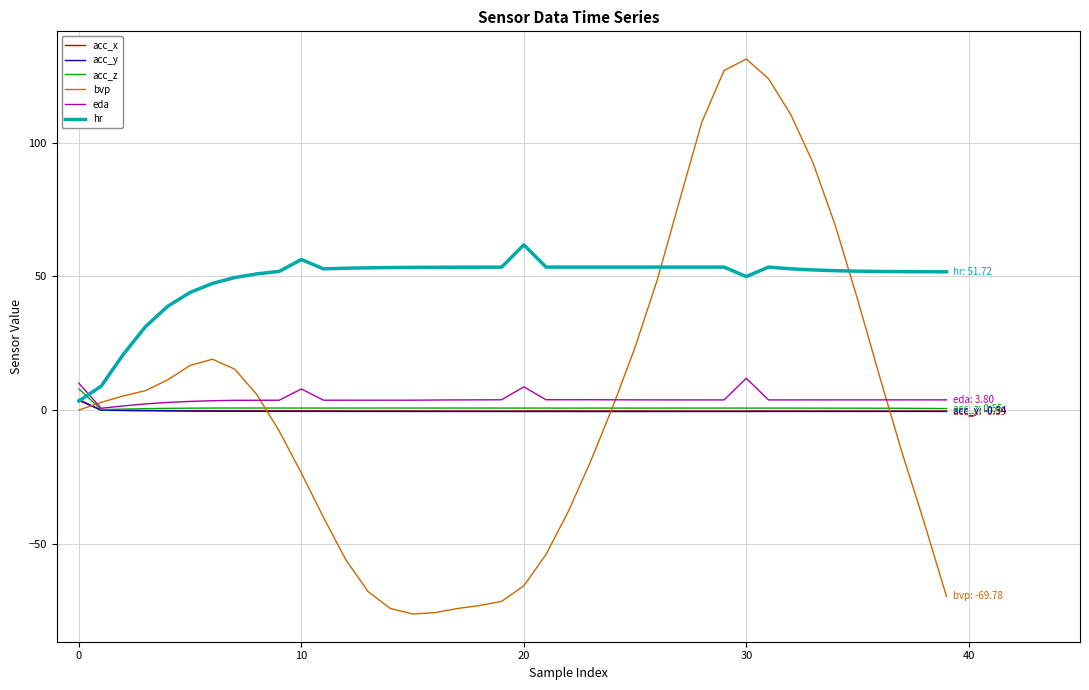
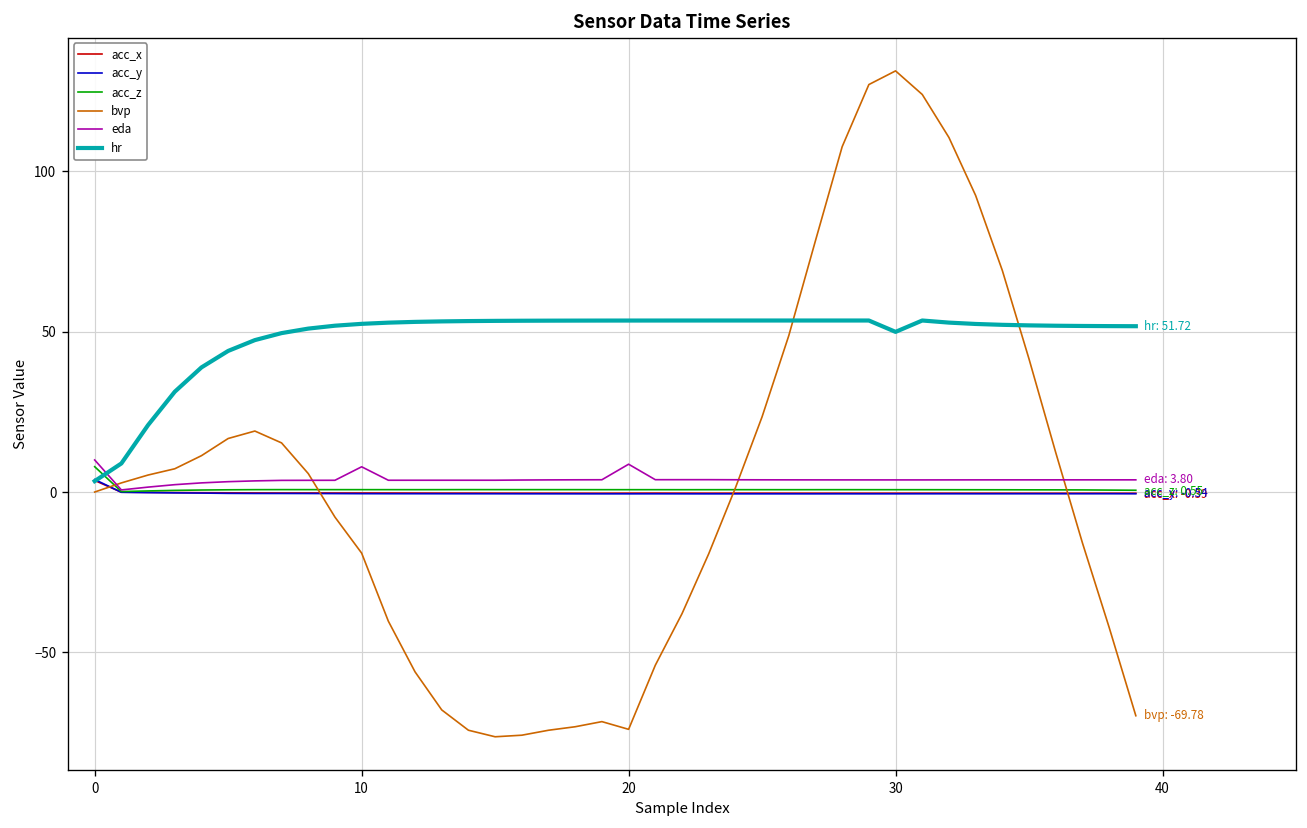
bvp, 10: -24 -> -19
hr, 10: 56 -> 52
bvp, 20: -66 -> -74
hr, 20: 62 -> 53
eda, 30: 12 -> 4
